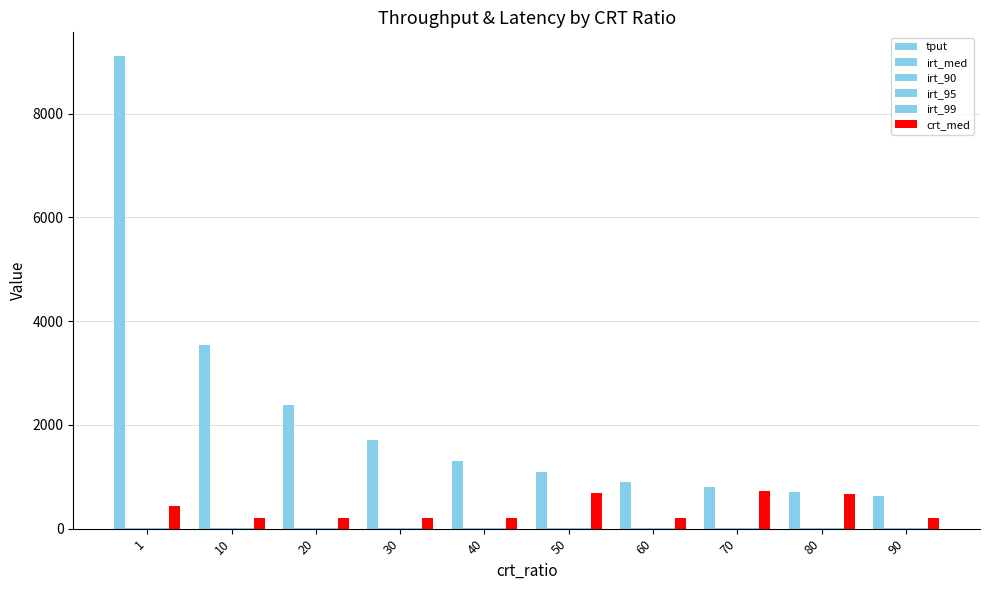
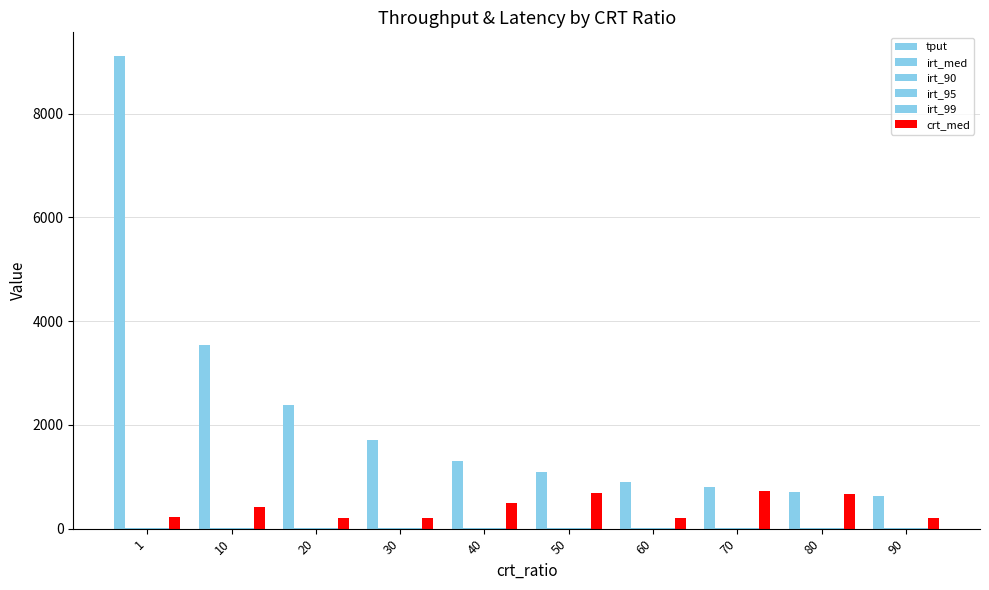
crt_med, 1: 400 -> 200
crt_med, 10: 200 -> 400
crt_med, 40: 200 -> 500
